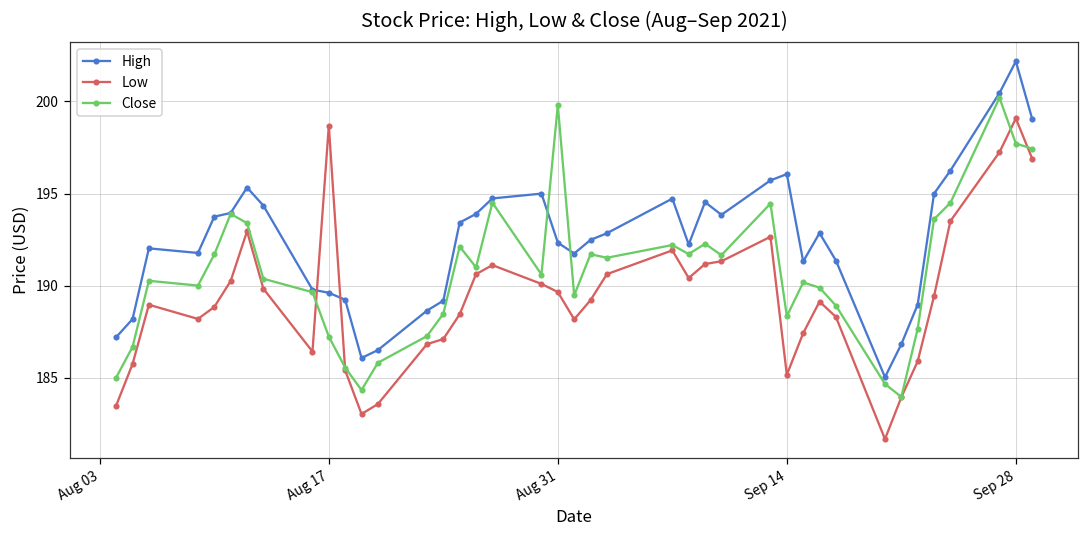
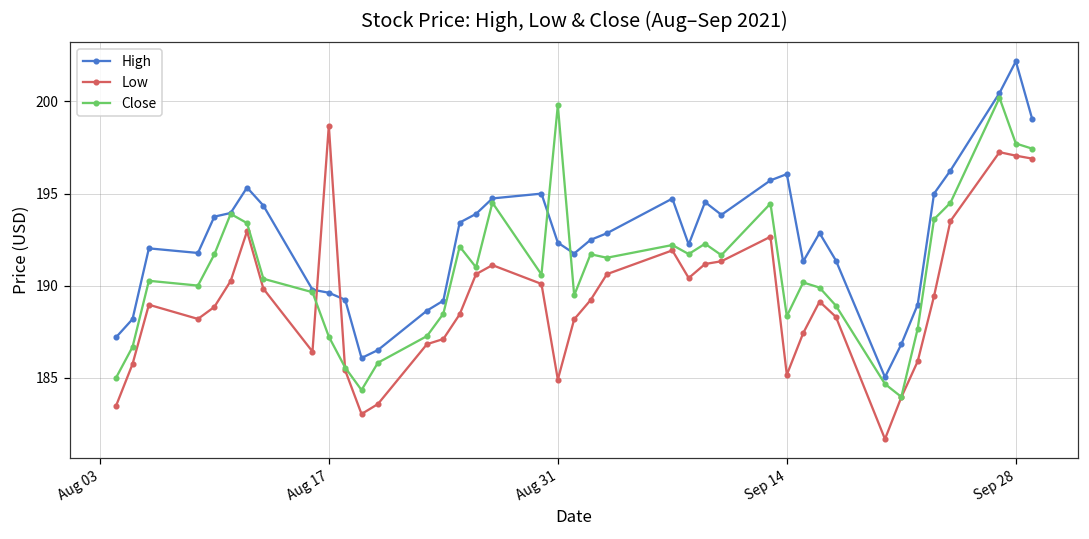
Low, Aug 31: 189.7 -> 184.9
Low, Sep 28: 199.1 -> 197.1
